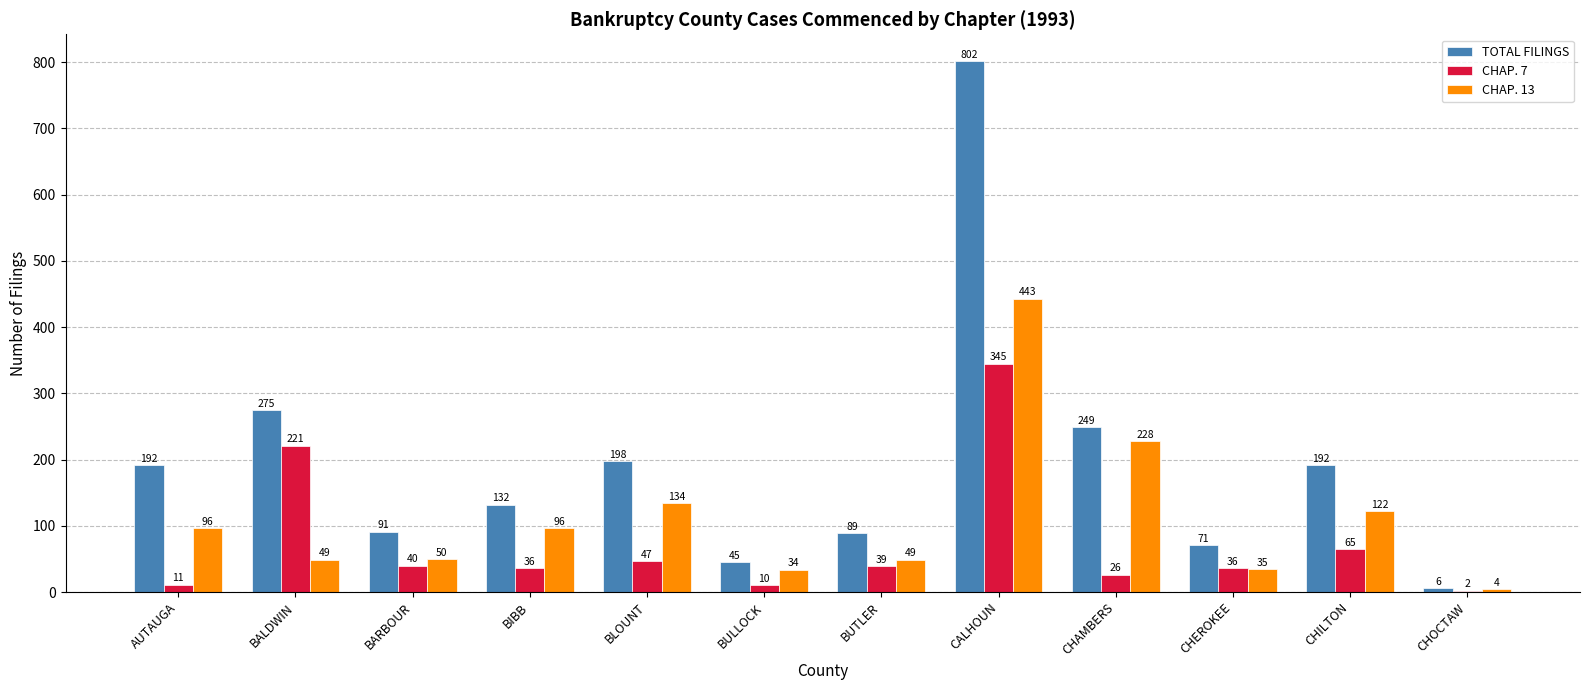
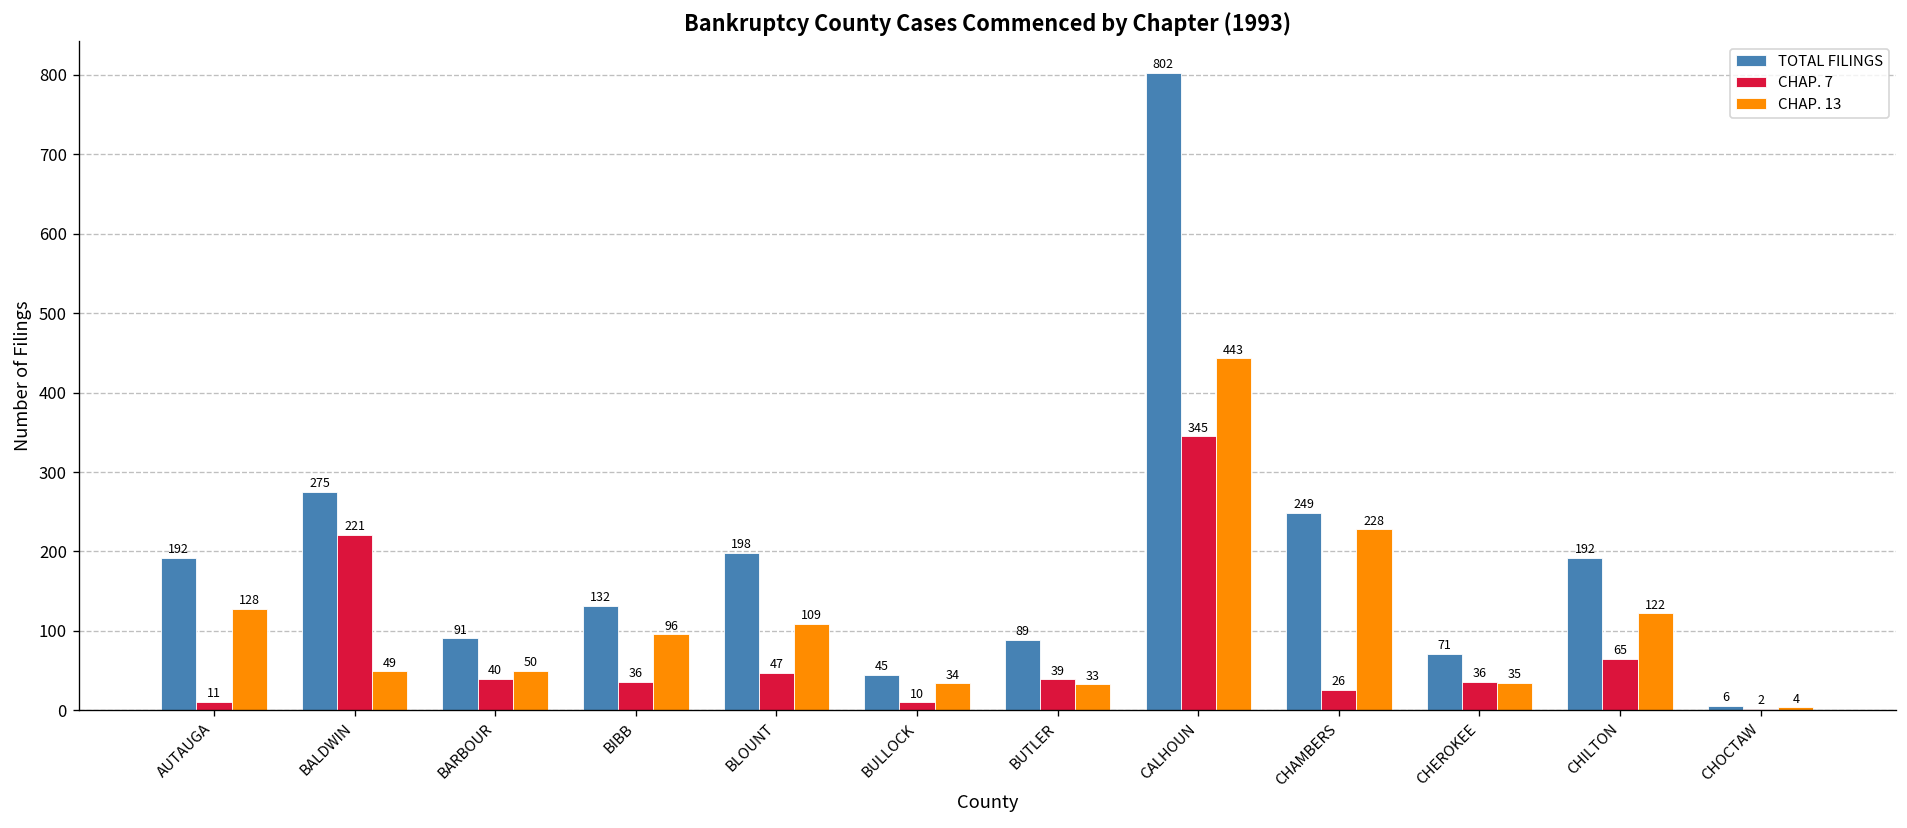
CHAP. 13, AUTAUGA: 96 -> 128
CHAP. 13, BLOUNT: 134 -> 109
CHAP. 13, BUTLER: 49 -> 33
